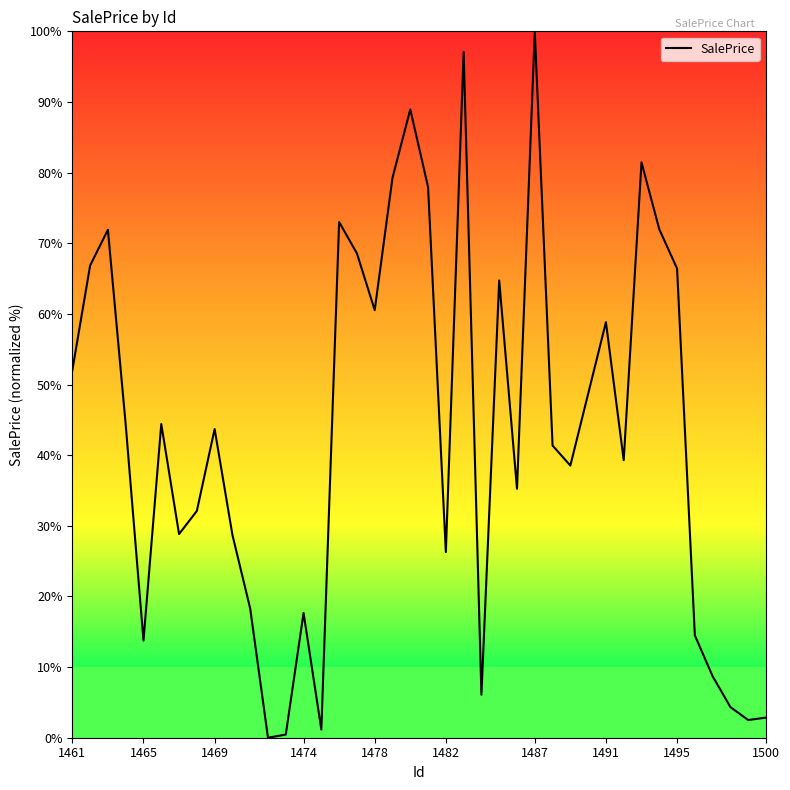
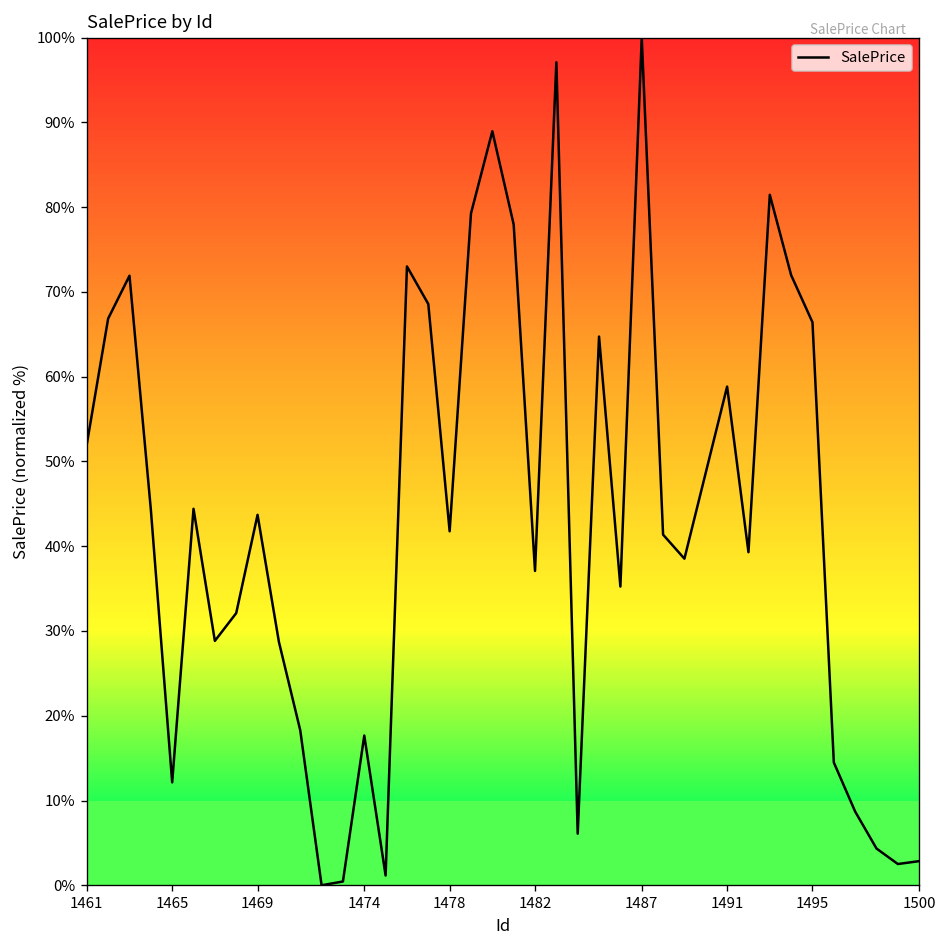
1465: 14% -> 12%
1478: 61% -> 42%
1482: 26% -> 37%
